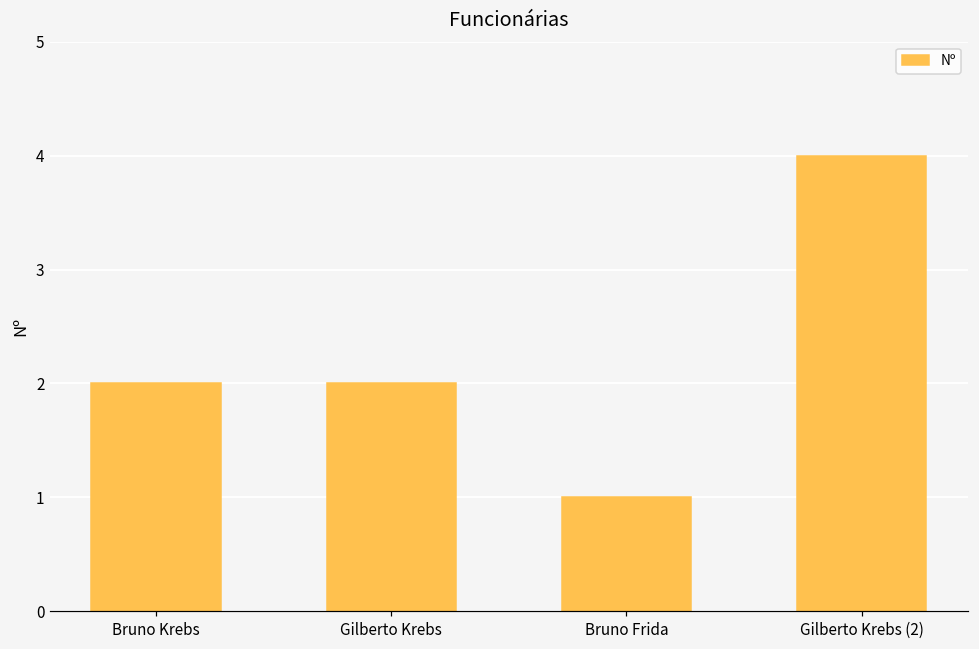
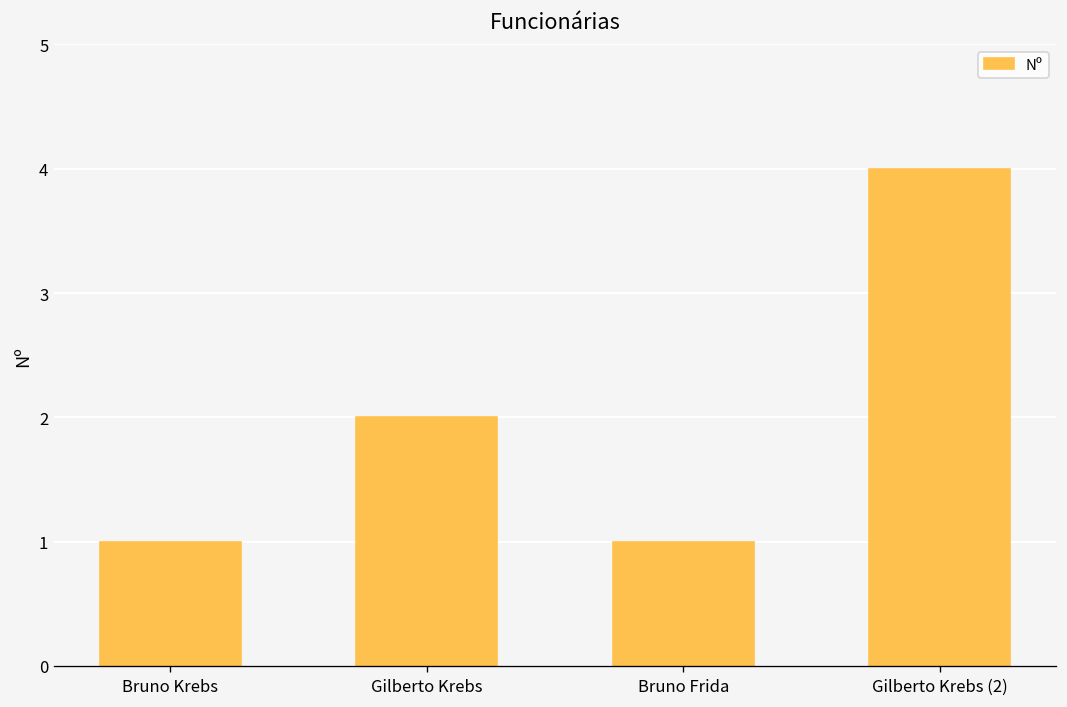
Bruno Krebs: 2 -> 1
